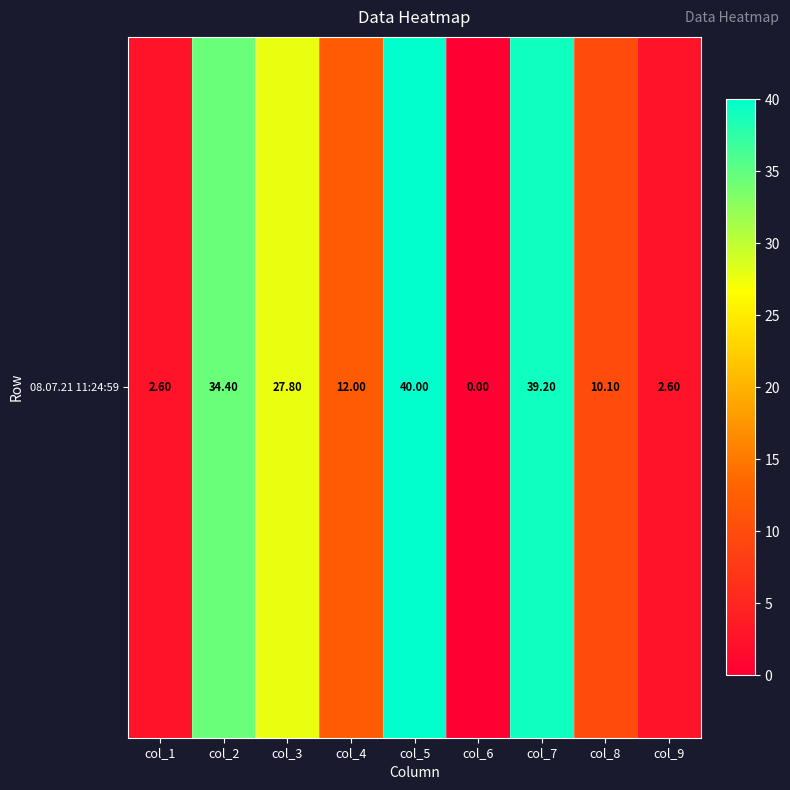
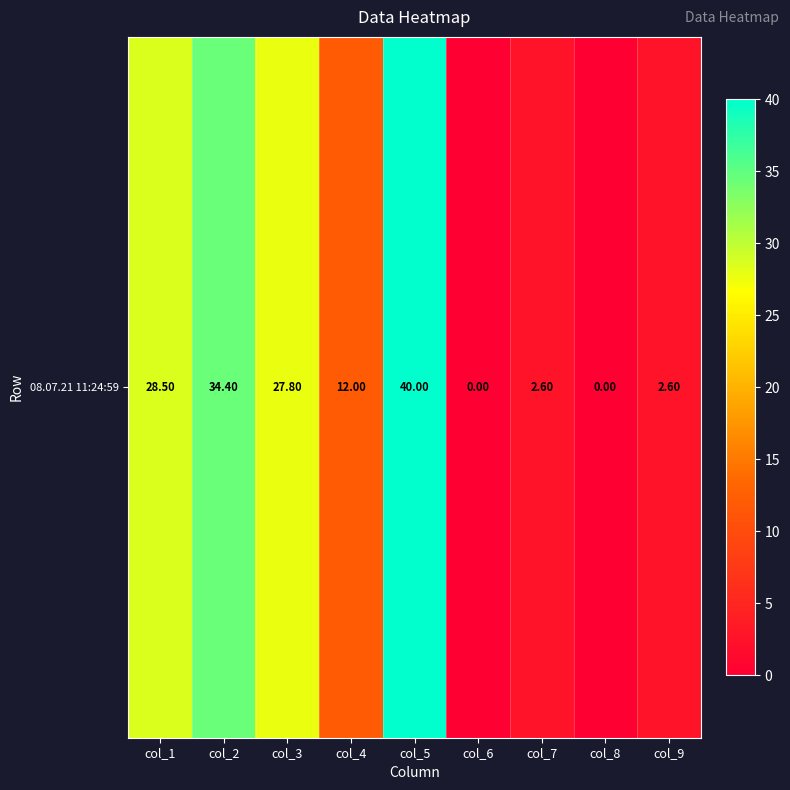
08.07.21 11:24:59, col_1: 2.60 -> 28.50
08.07.21 11:24:59, col_7: 39.20 -> 2.60
08.07.21 11:24:59, col_8: 10.10 -> 0.00
